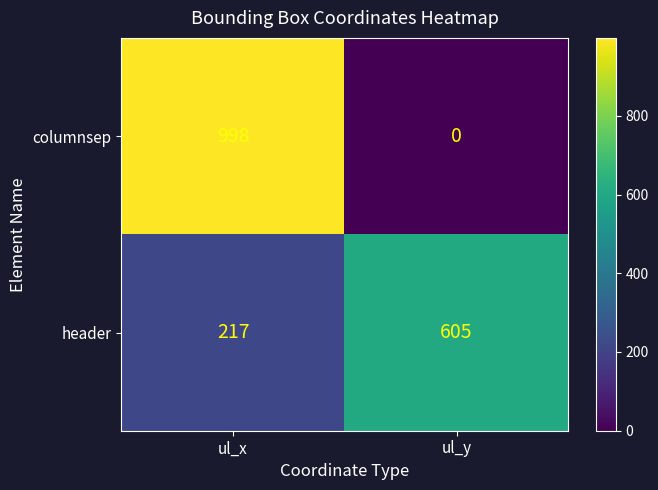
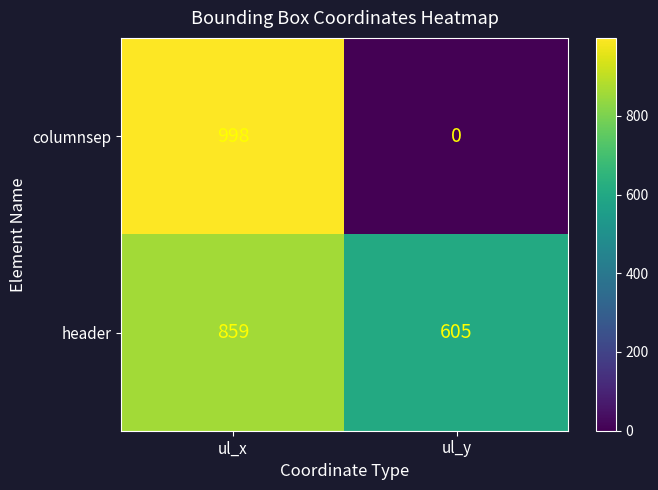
header, ul_x: 217 -> 859
